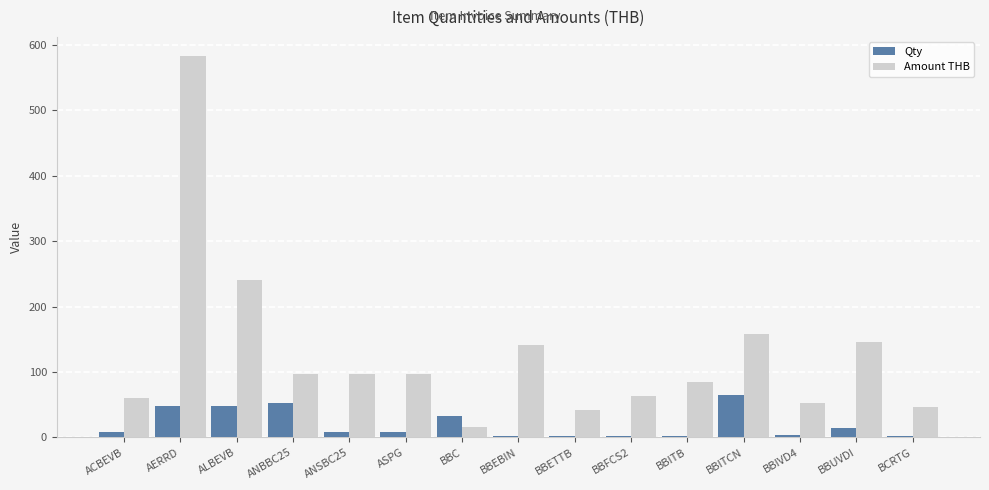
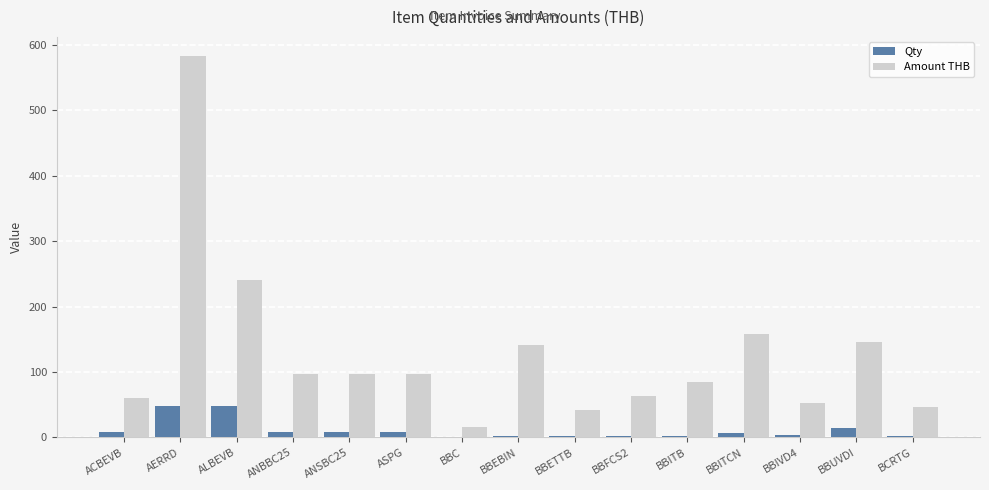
Qty, ANBBC25: 50 -> 10
Qty, BBC: 30 -> 0
Qty, BBITCN: 70 -> 10
